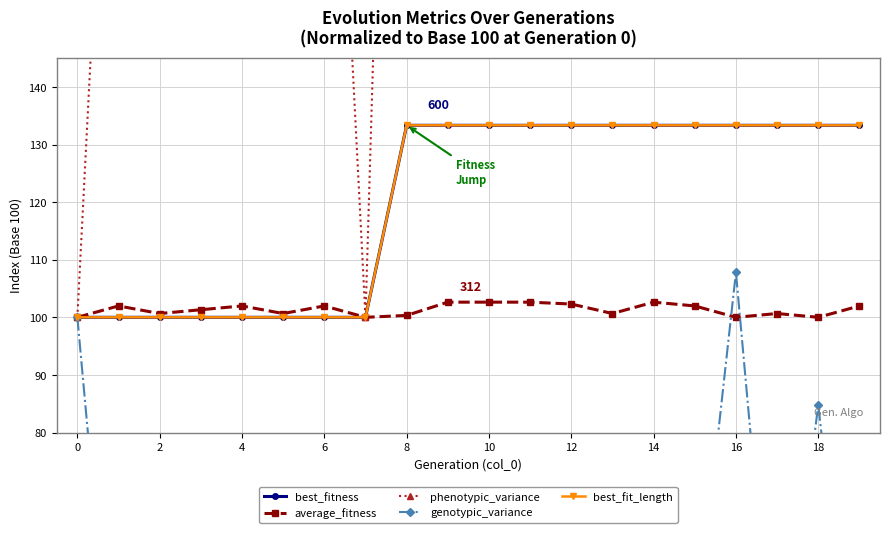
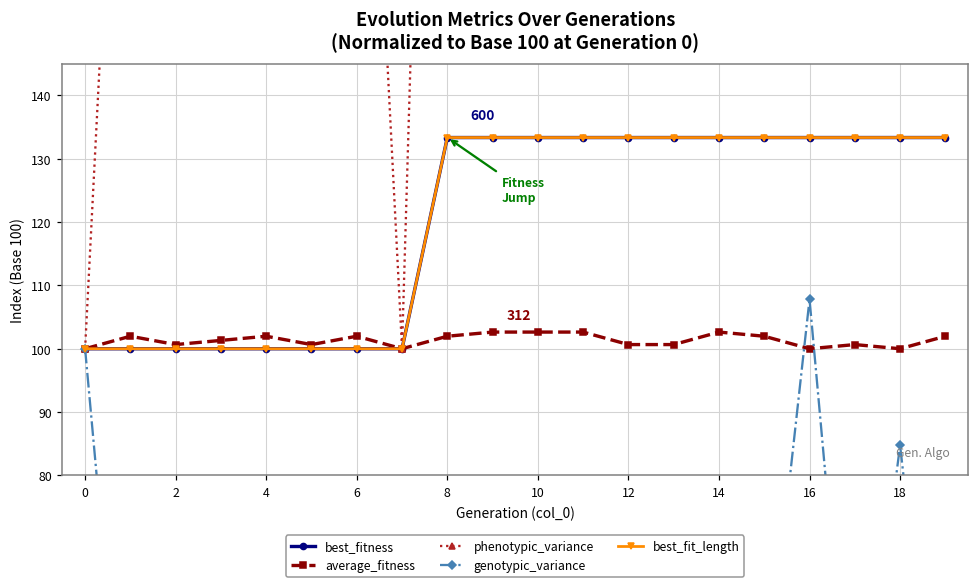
average_fitness, 8: 100 -> 102
average_fitness, 12: 102 -> 101
